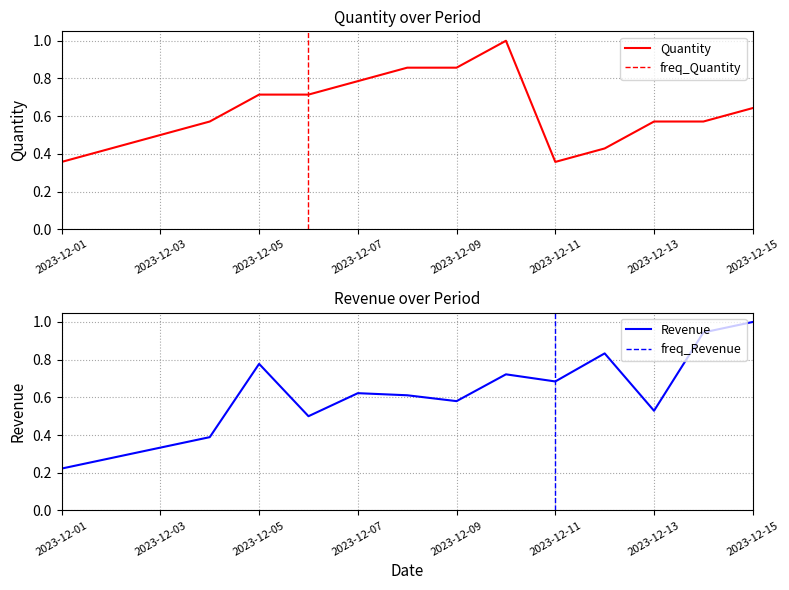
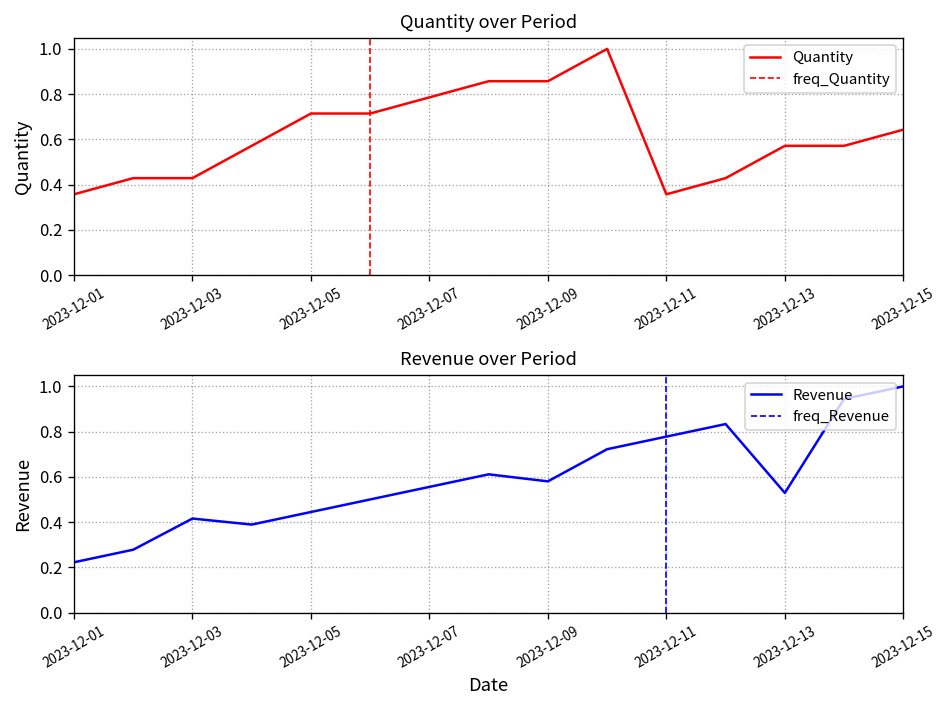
Quantity over Period, 2023-12-03: 0.50 -> 0.43
Revenue over Period, 2023-12-03: 0.33 -> 0.42
Revenue over Period, 2023-12-05: 0.78 -> 0.44
Revenue over Period, 2023-12-07: 0.62 -> 0.56
Revenue over Period, 2023-12-11: 0.68 -> 0.78
